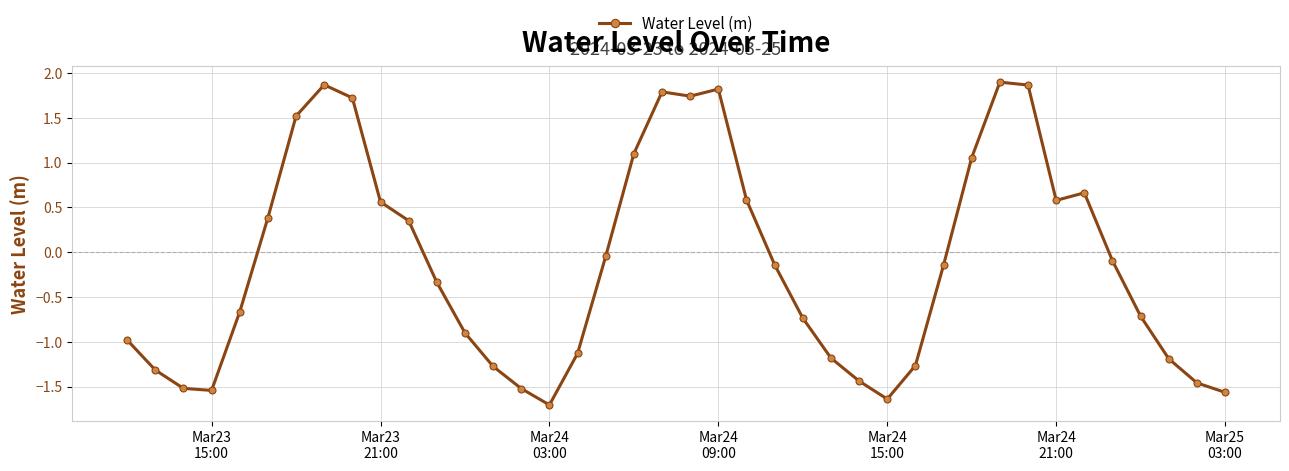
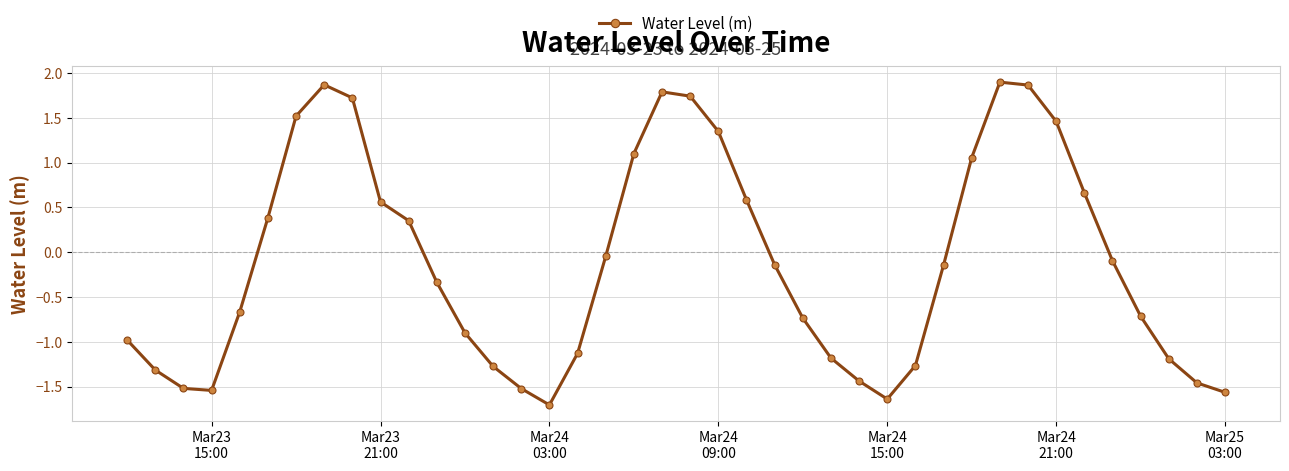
Mar24 09:00: 1.8 -> 1.3
Mar24 21:00: 0.6 -> 1.5
